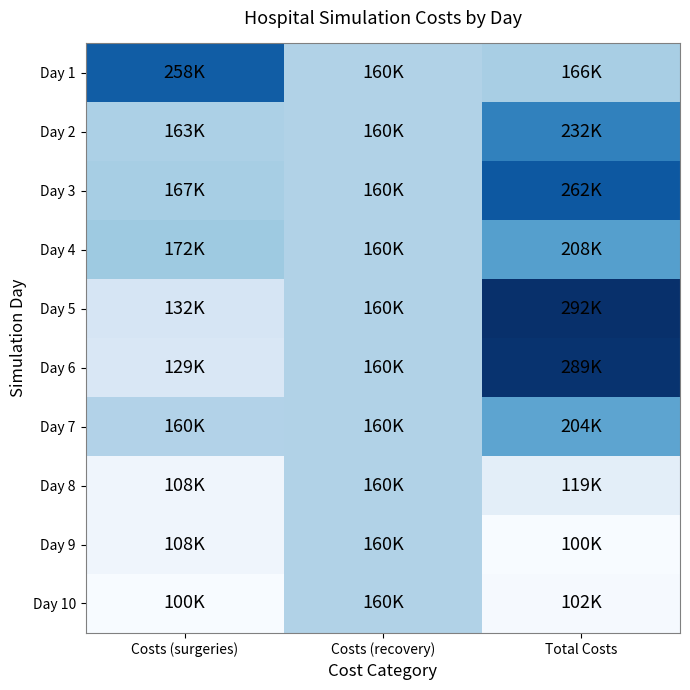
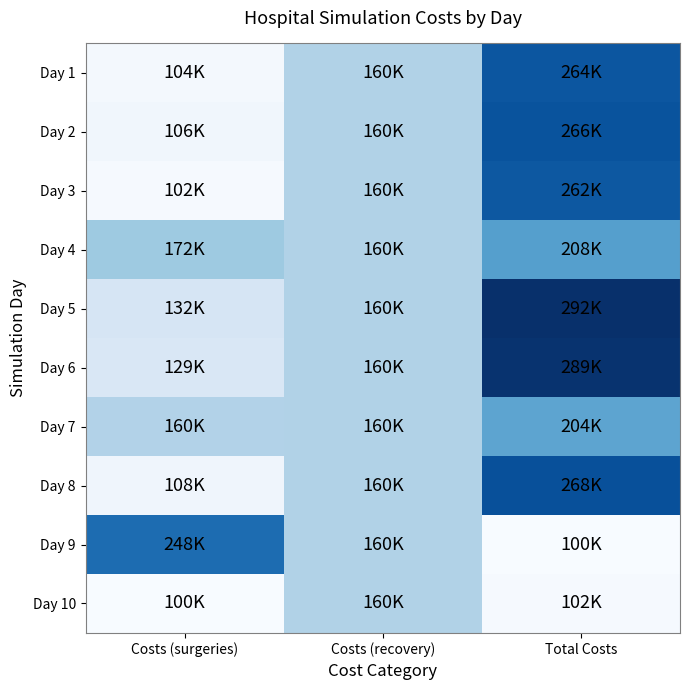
Day 1, Costs (surgeries): 258K -> 104K
Day 1, Total Costs: 166K -> 264K
Day 2, Costs (surgeries): 163K -> 106K
Day 2, Total Costs: 232K -> 266K
Day 3, Costs (surgeries): 167K -> 102K
Day 8, Total Costs: 119K -> 268K
Day 9, Costs (surgeries): 108K -> 248K
